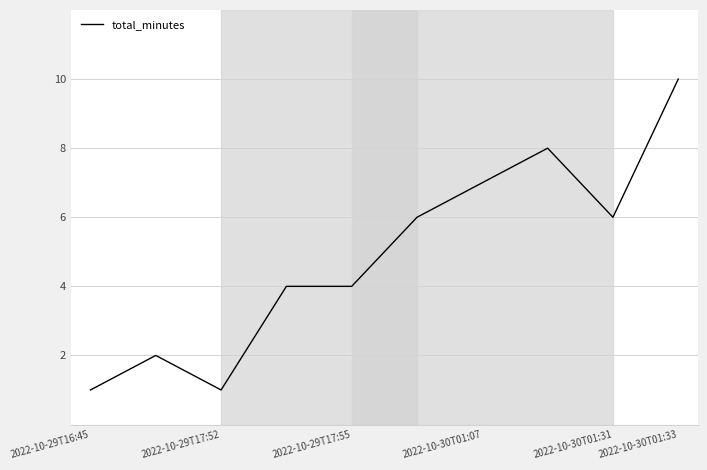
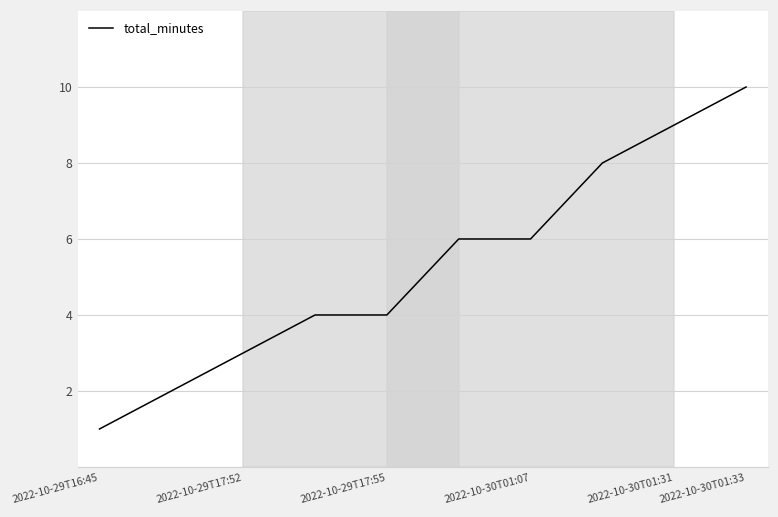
2022-10-29T17:52: 1 -> 3
2022-10-30T01:07: 7 -> 6
2022-10-30T01:31: 6 -> 9
